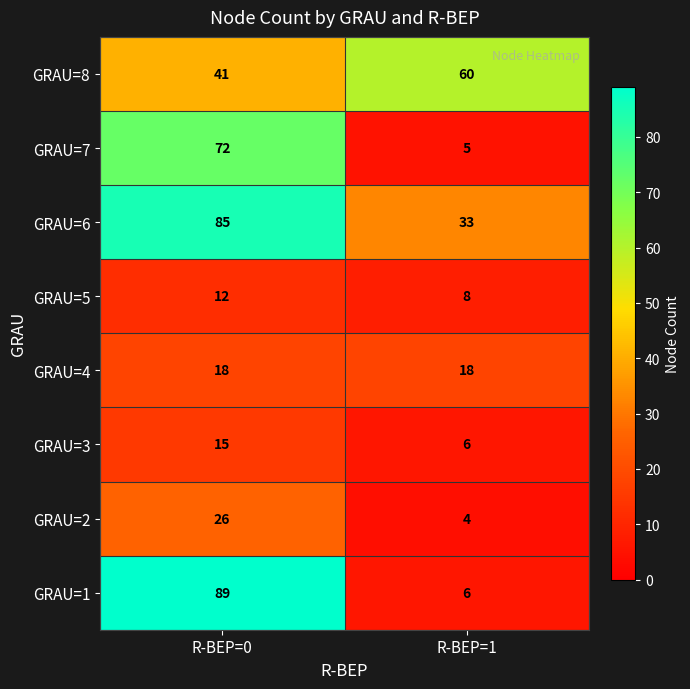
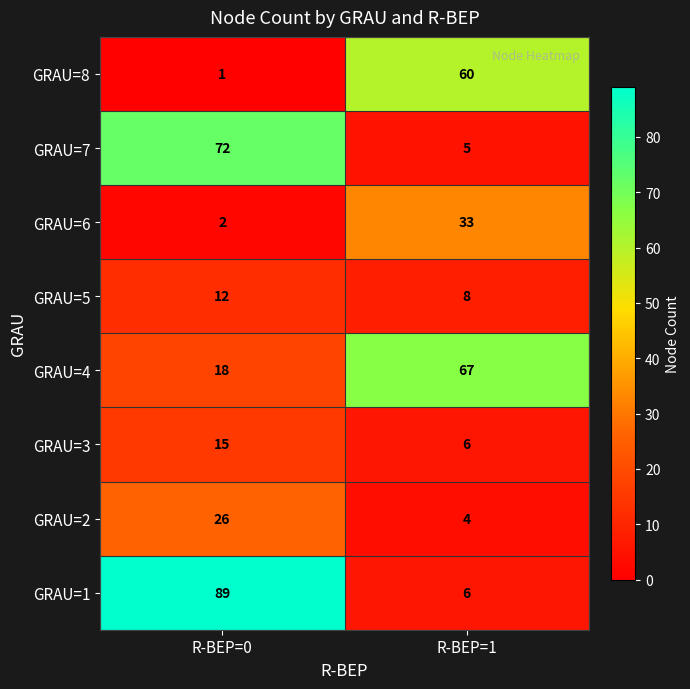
GRAU=8, R-BEP=0: 41 -> 1
GRAU=6, R-BEP=0: 85 -> 2
GRAU=4, R-BEP=1: 18 -> 67
